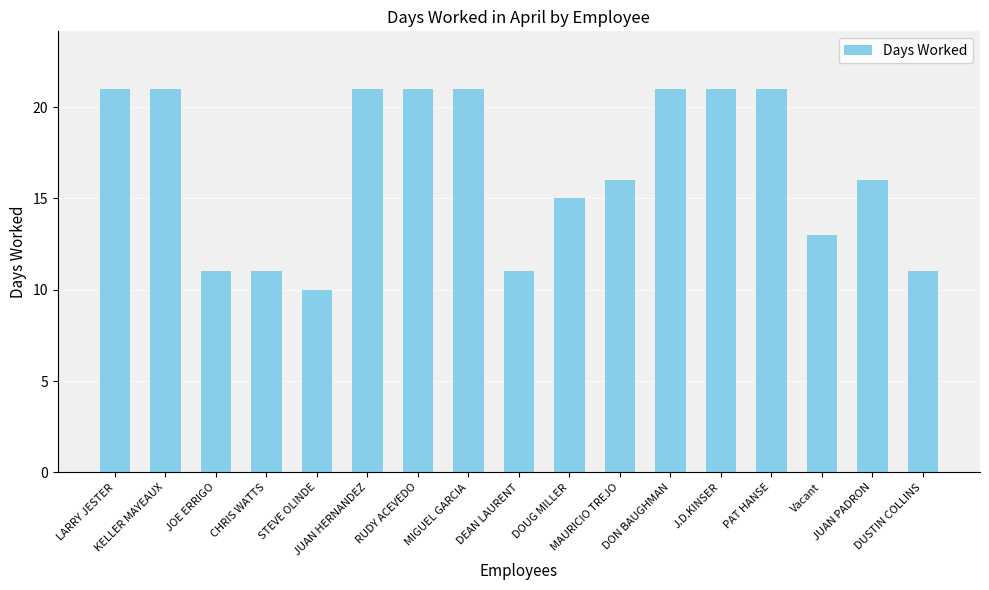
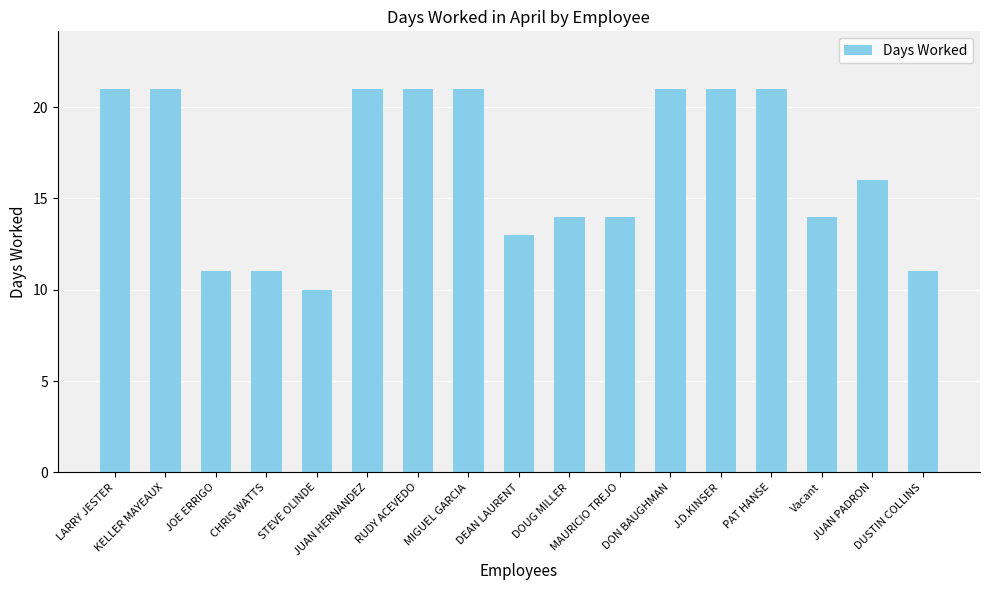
DEAN LAURENT: 11 -> 13
DOUG MILLER: 15 -> 14
MAURICIO TREJO: 16 -> 14
Vacant: 13 -> 14
